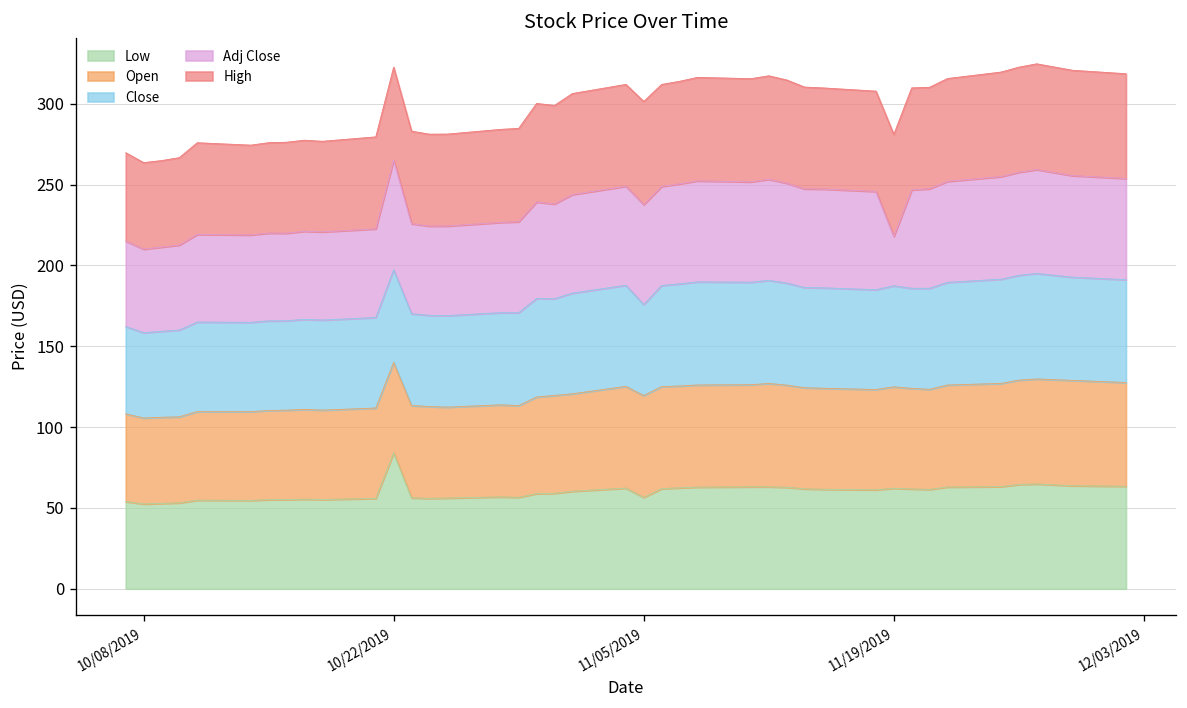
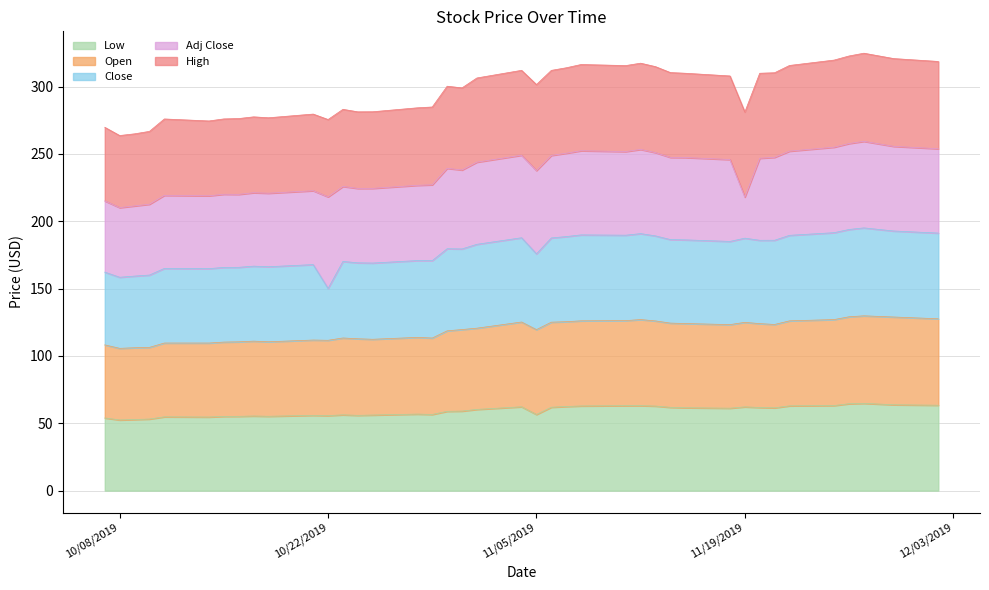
Low, 10/22/2019: 84 -> 56
Close, 10/22/2019: 57 -> 39
